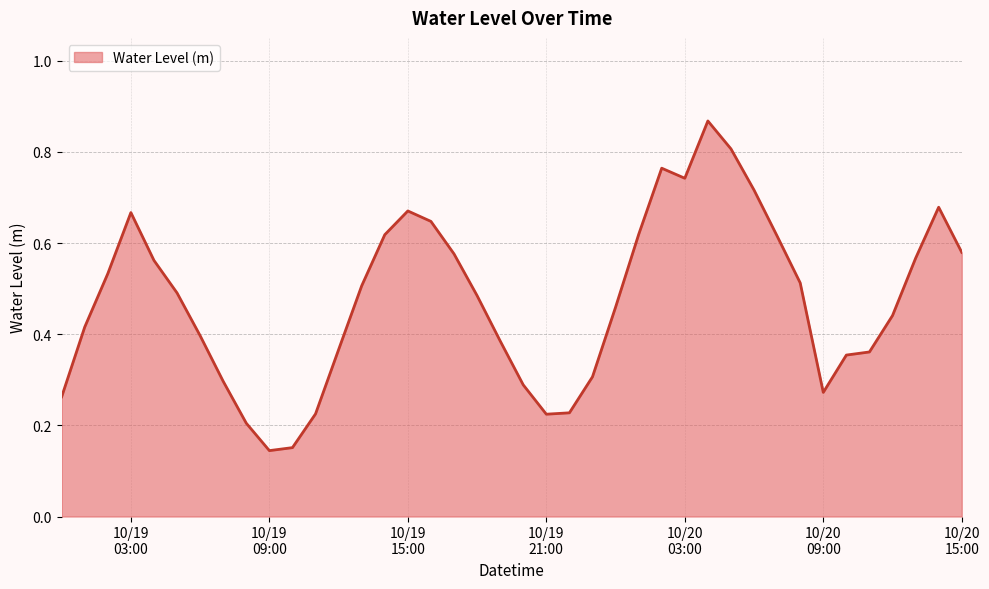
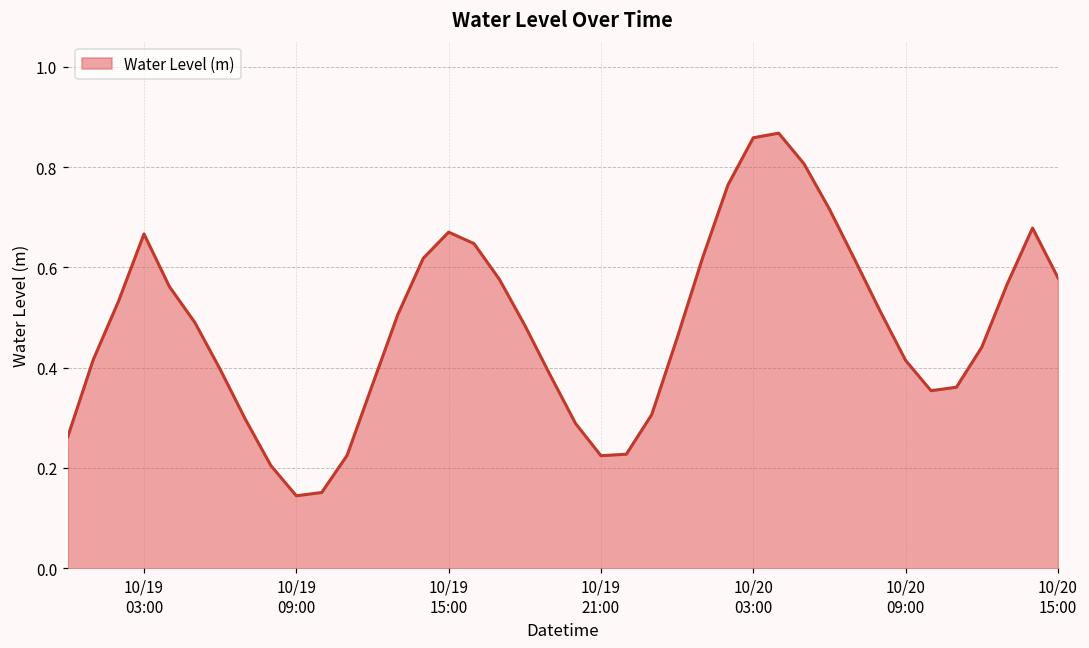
10/20 03:00: 0.74 -> 0.86
10/20 09:00: 0.27 -> 0.41
